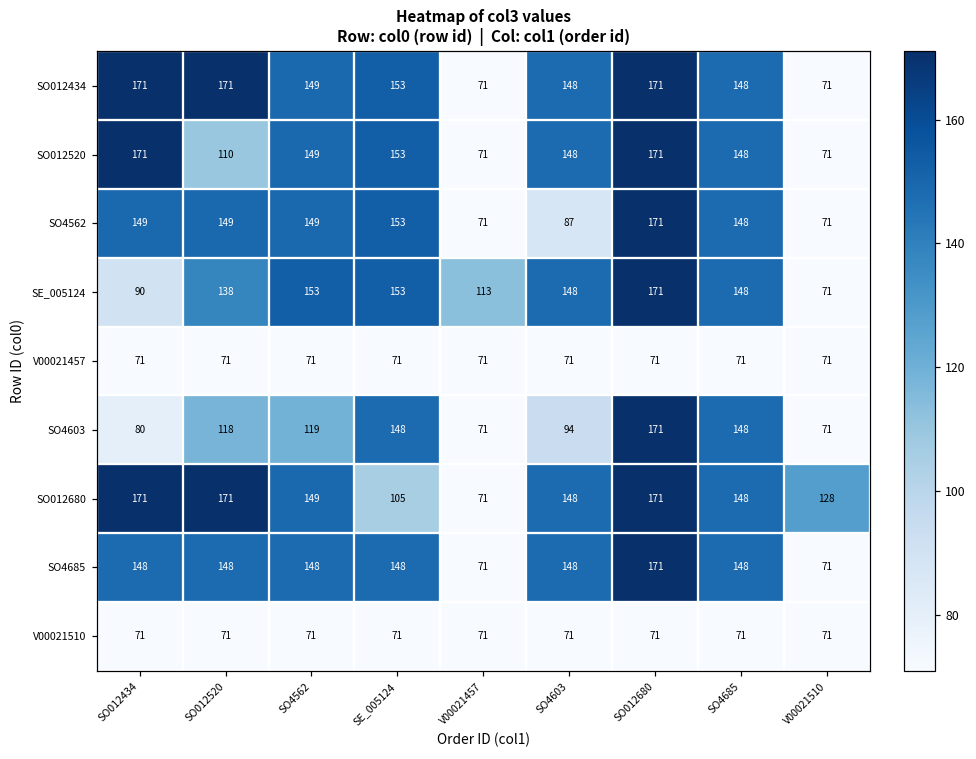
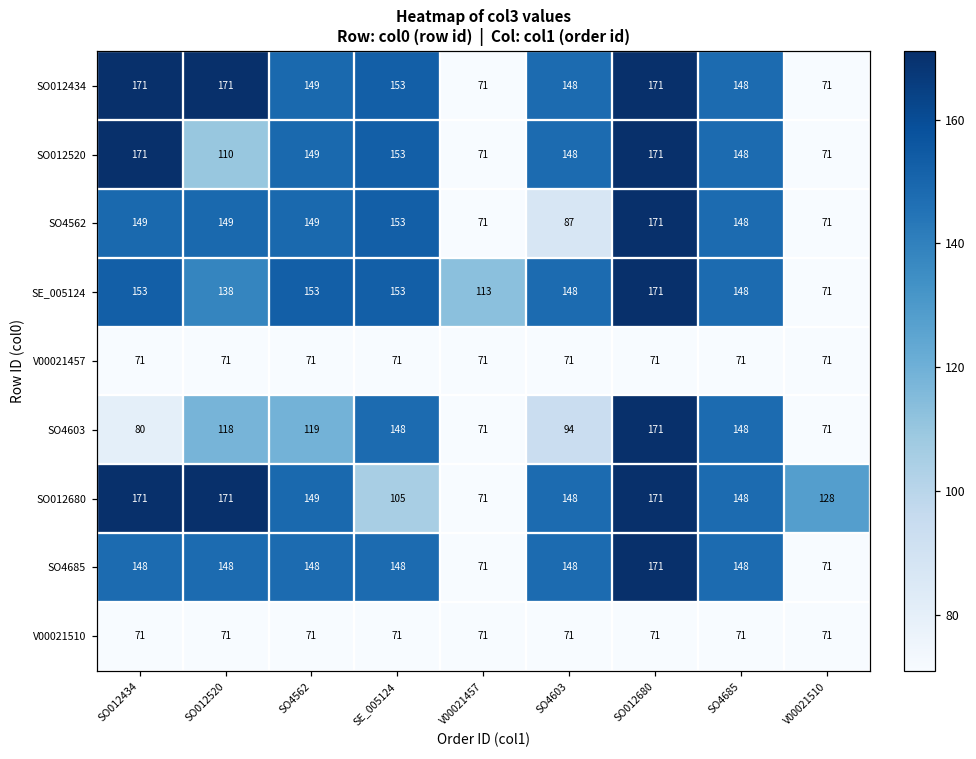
SE_005124, SO012434: 90 -> 153
